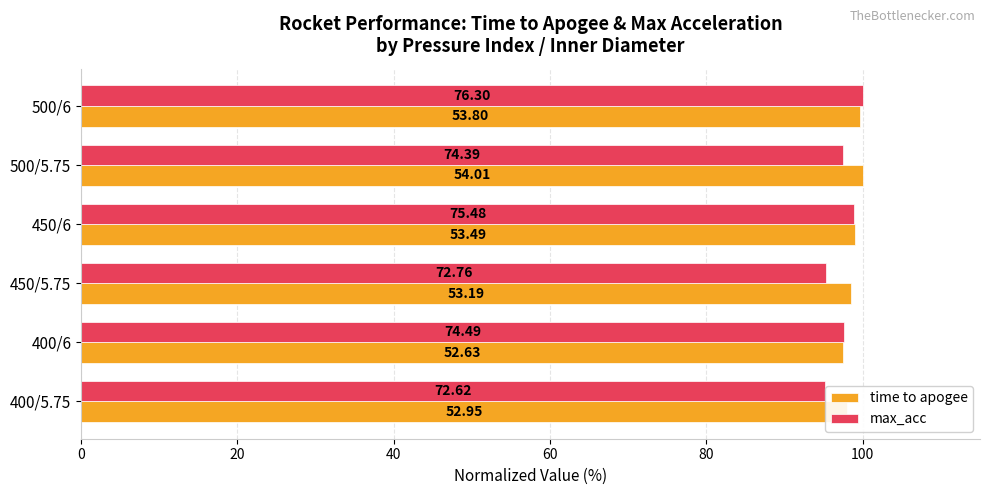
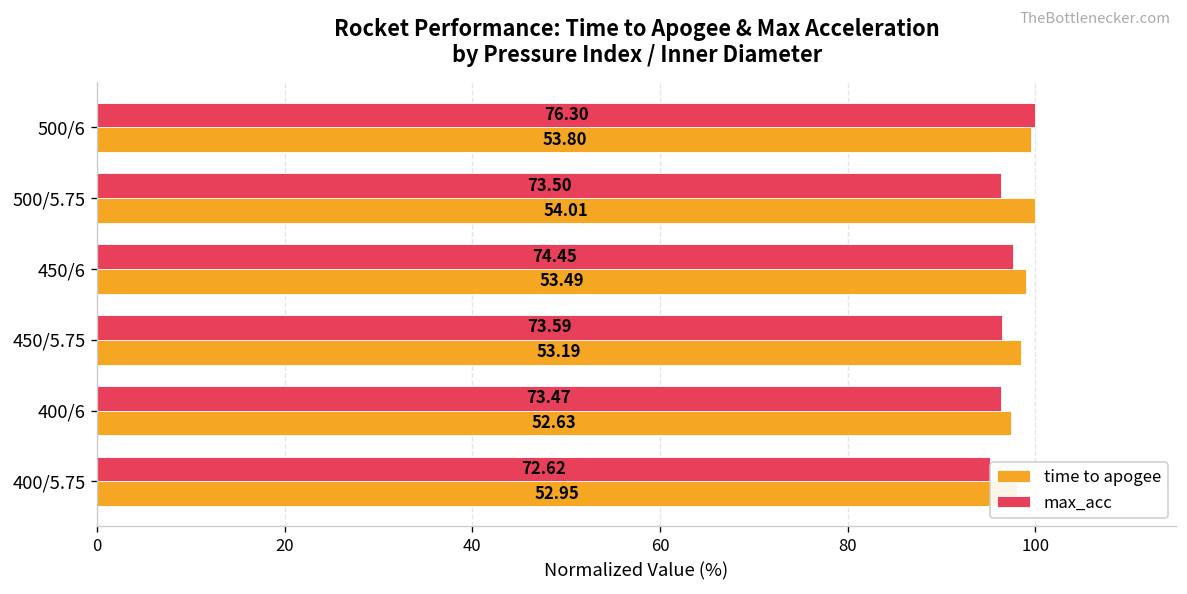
max_acc, 500/5.75: 74.39 -> 73.50
max_acc, 450/6: 75.48 -> 74.45
max_acc, 450/5.75: 72.76 -> 73.59
max_acc, 400/6: 74.49 -> 73.47
